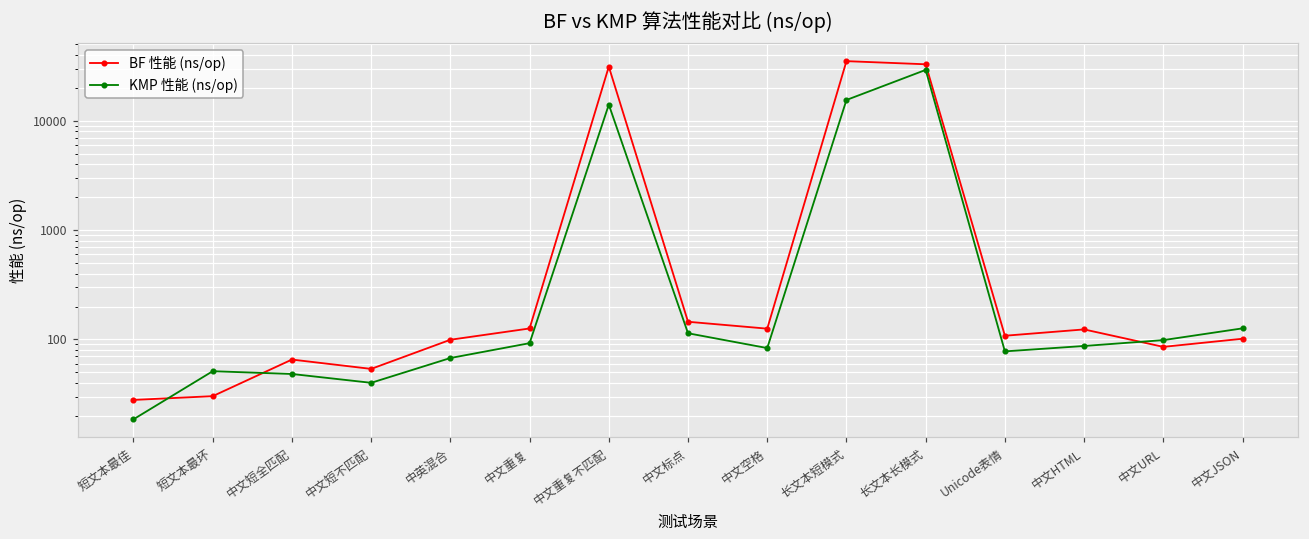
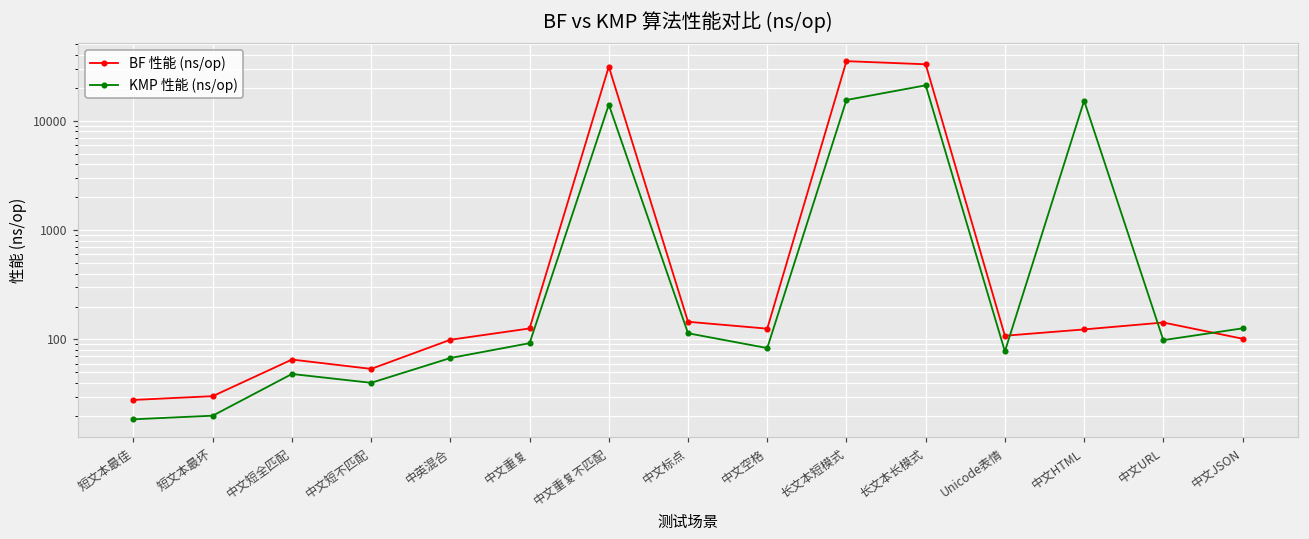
KMP 性能 (ns/op), 短文本最坏: 50 -> 20
KMP 性能 (ns/op), 长文本长模式: 29000 -> 21000
KMP 性能 (ns/op), 中文HTML: 90 -> 15000
BF 性能 (ns/op), 中文URL: 90 -> 140
